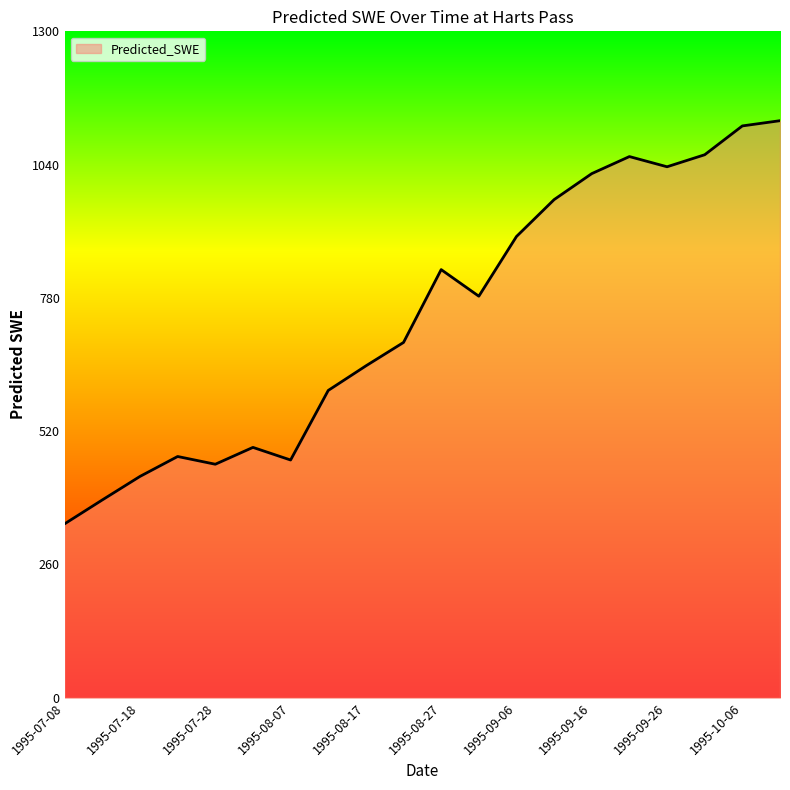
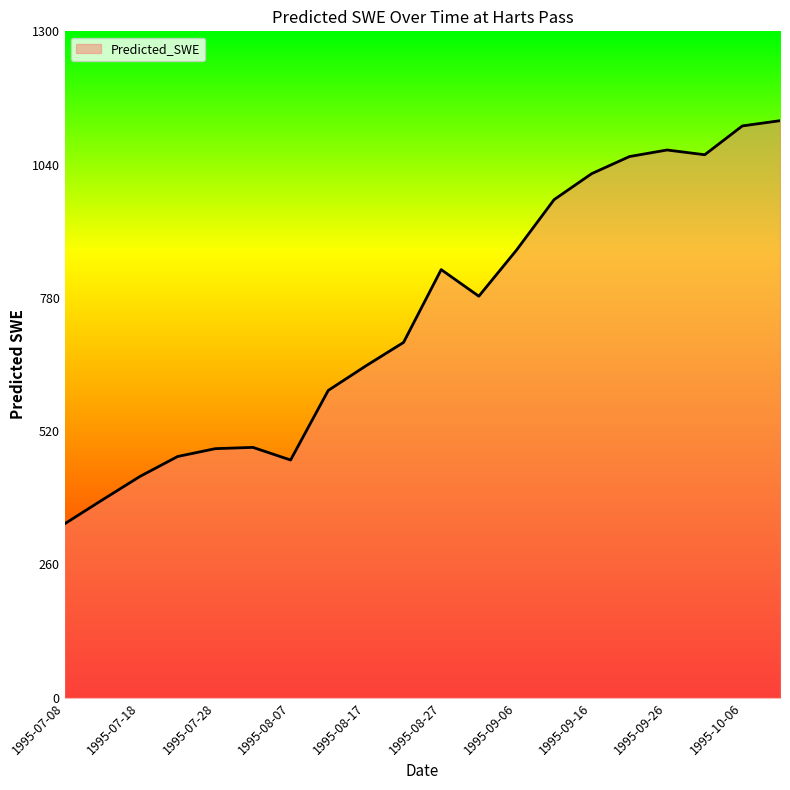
1995-07-28: 460 -> 490
1995-09-06: 900 -> 870
1995-09-26: 1040 -> 1070
